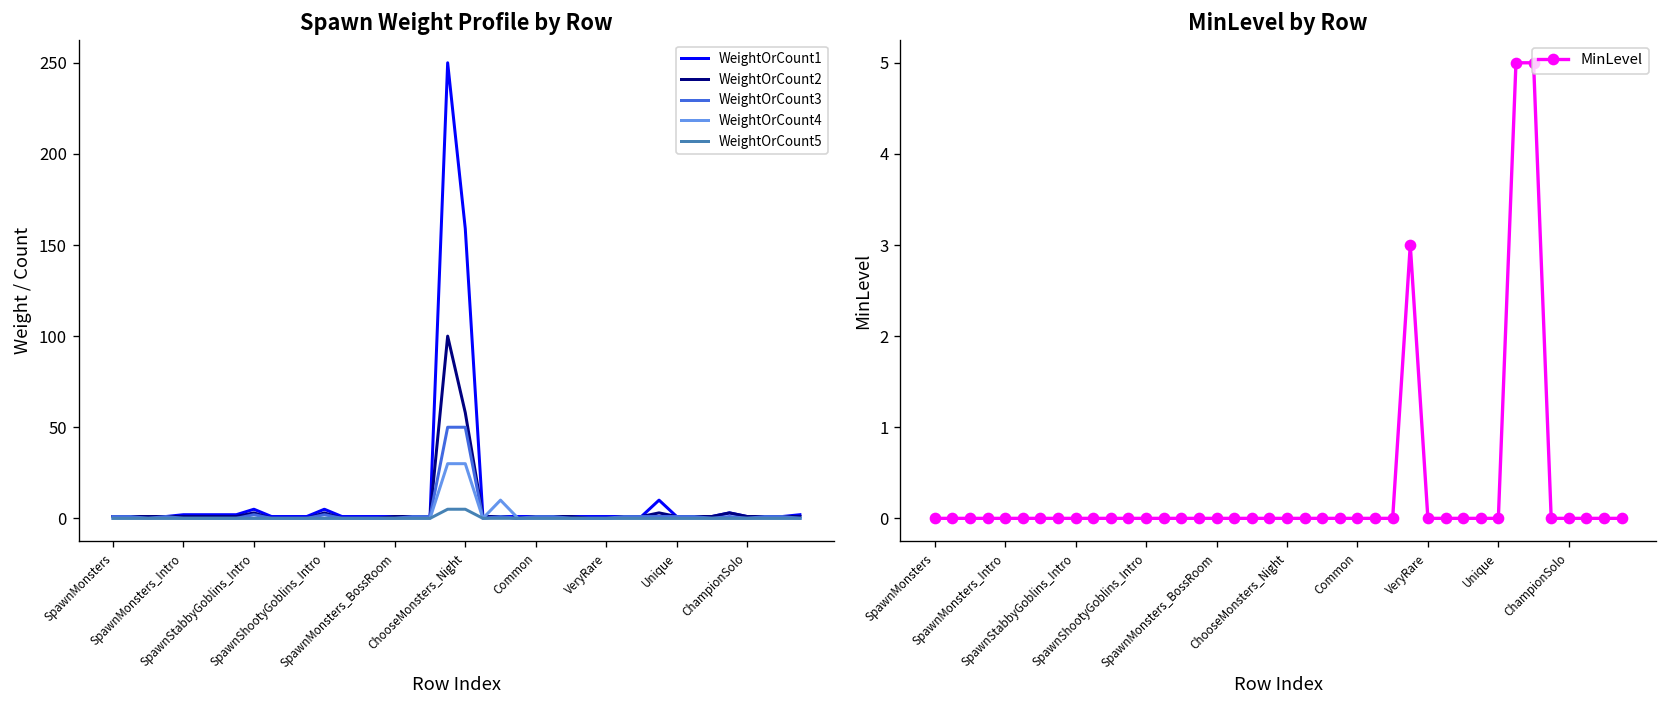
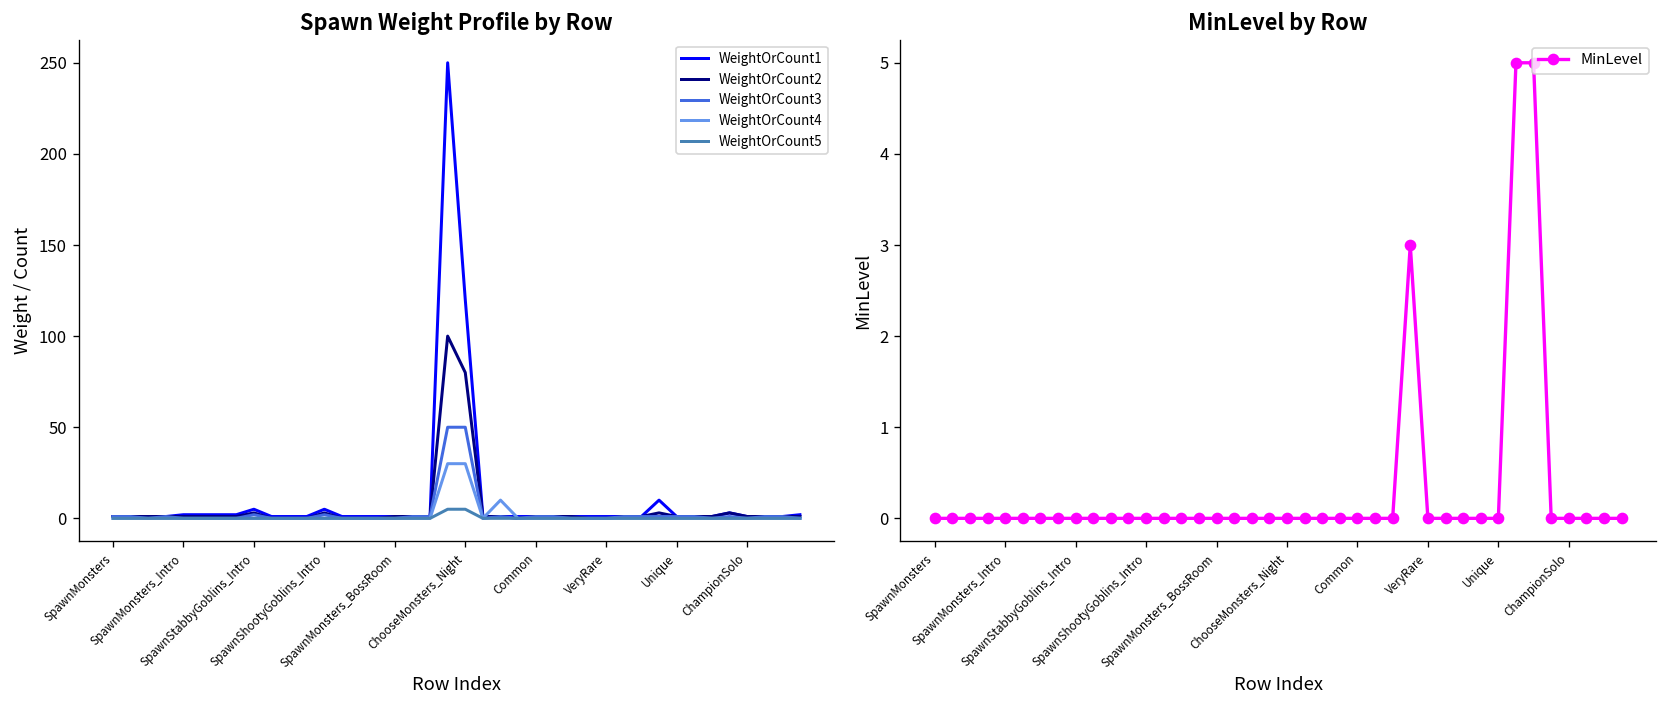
Spawn Weight Profile by Row, WeightOrCount1, ChooseMonsters_Night: 159 -> 120
Spawn Weight Profile by Row, WeightOrCount2, ChooseMonsters_Night: 58 -> 80
